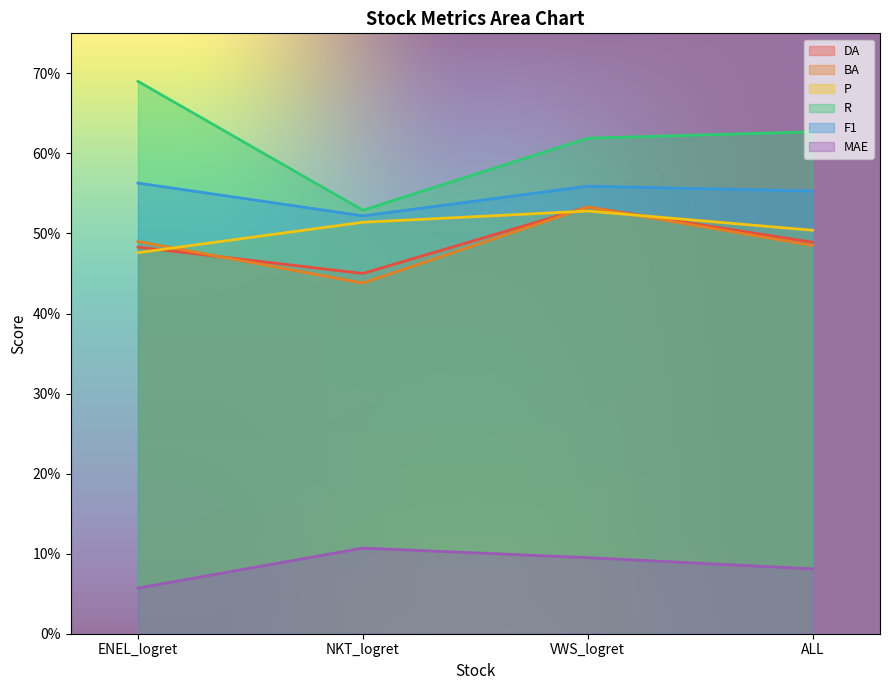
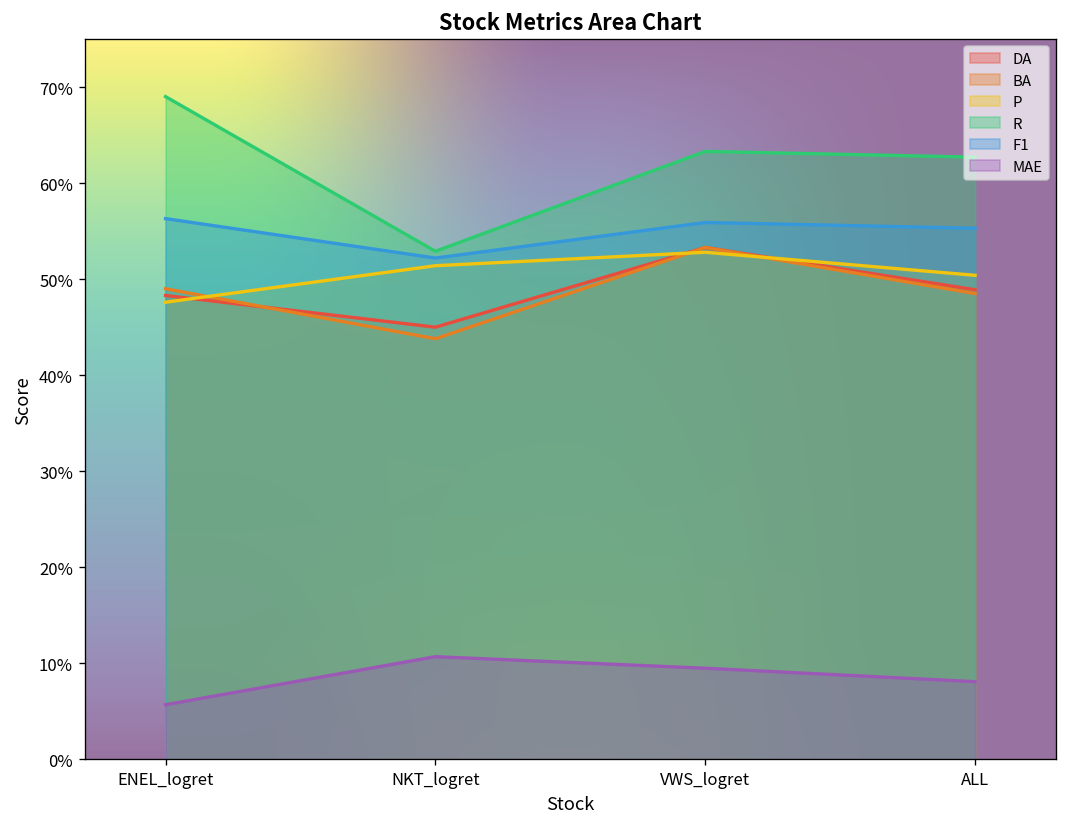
R, VWS_logret: 62% -> 63%
